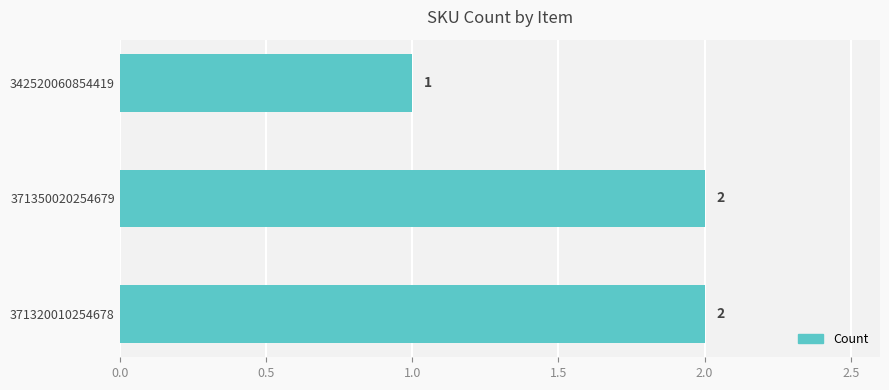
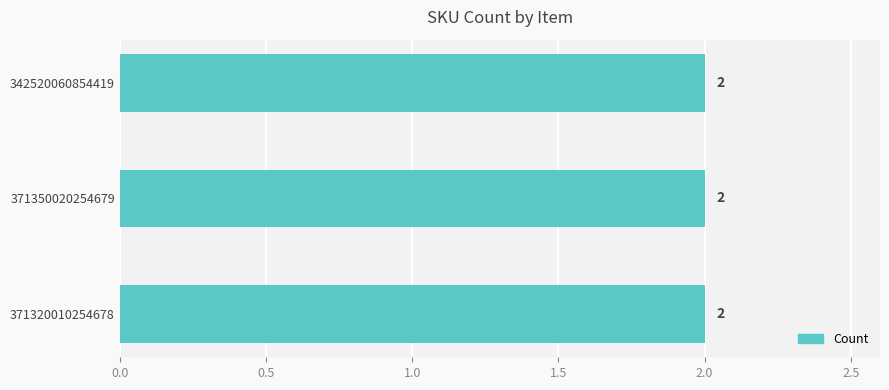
342520060854419: 1 -> 2
